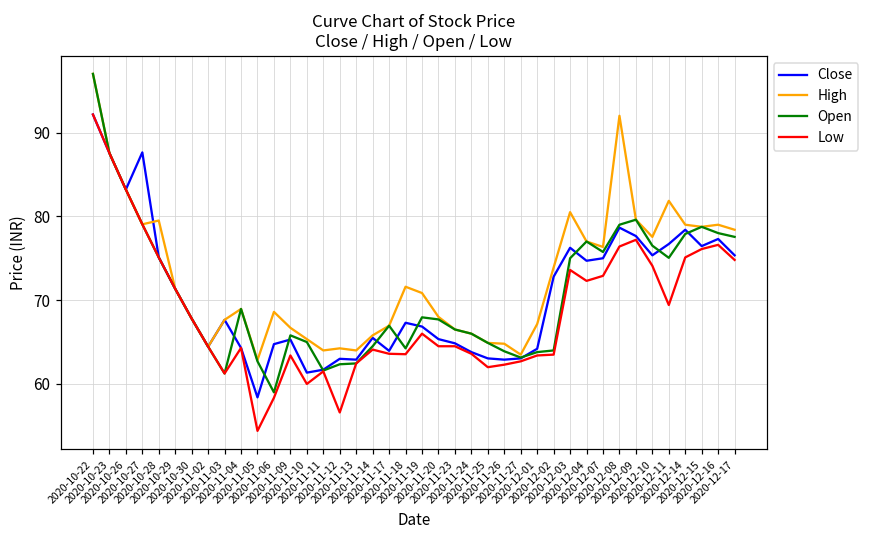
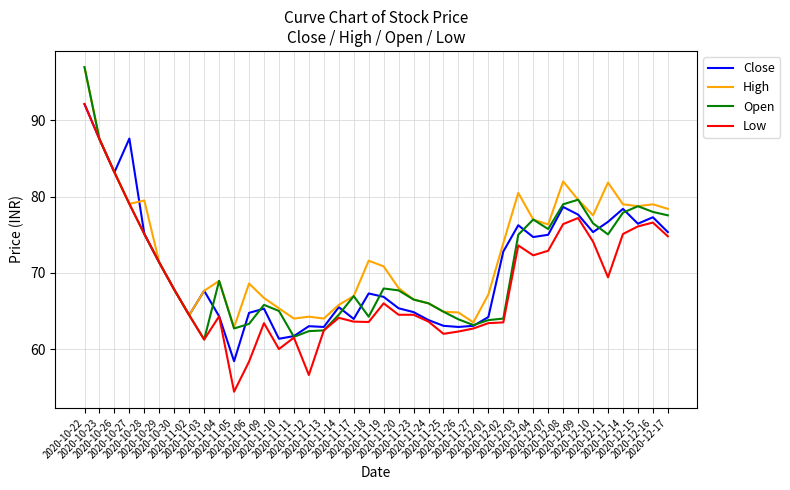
Open, 2020-11-06: 59 -> 63
High, 2020-12-08: 92 -> 82
